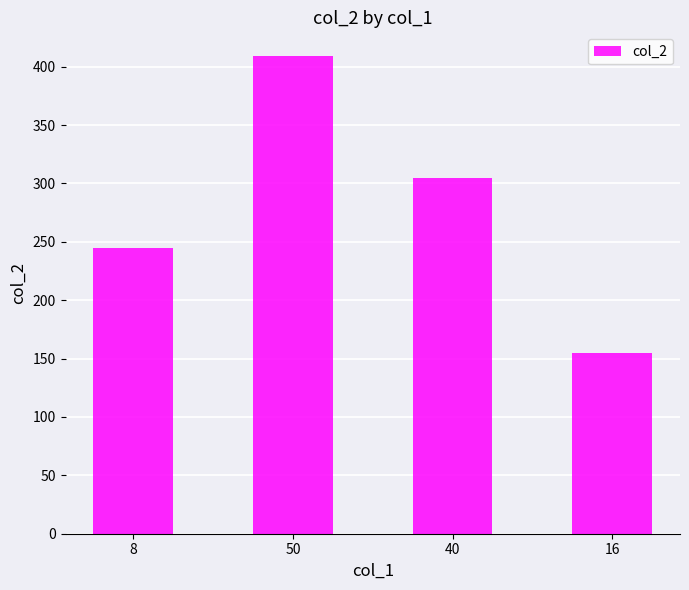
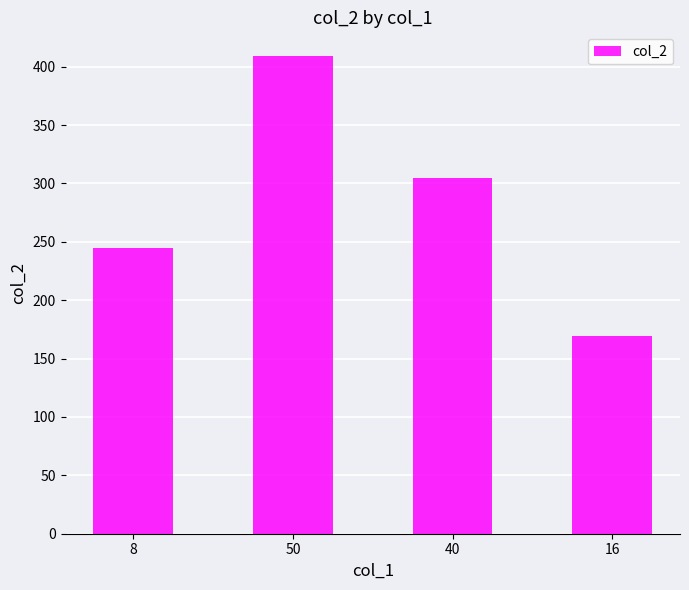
16: 155 -> 169
